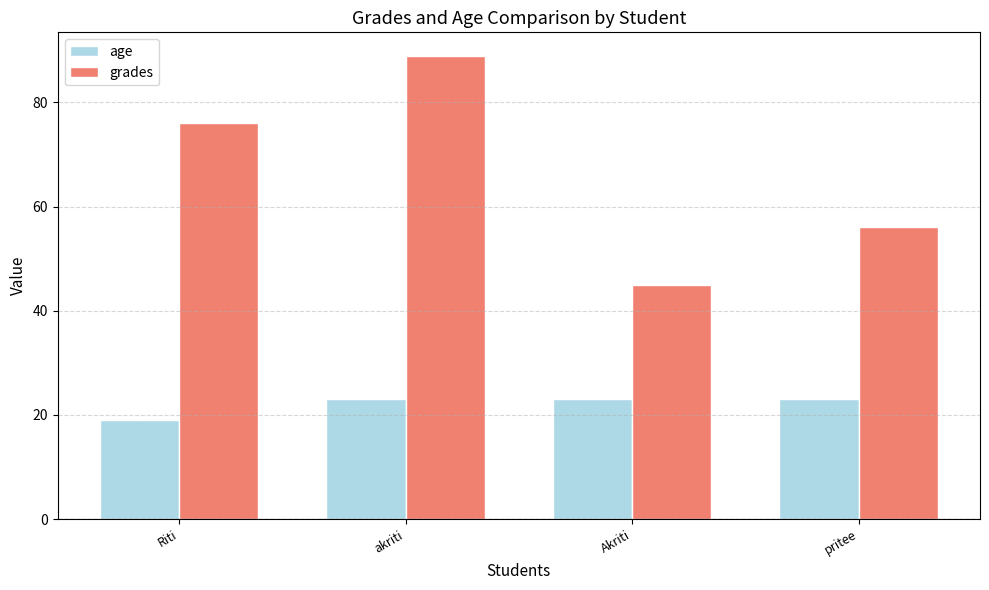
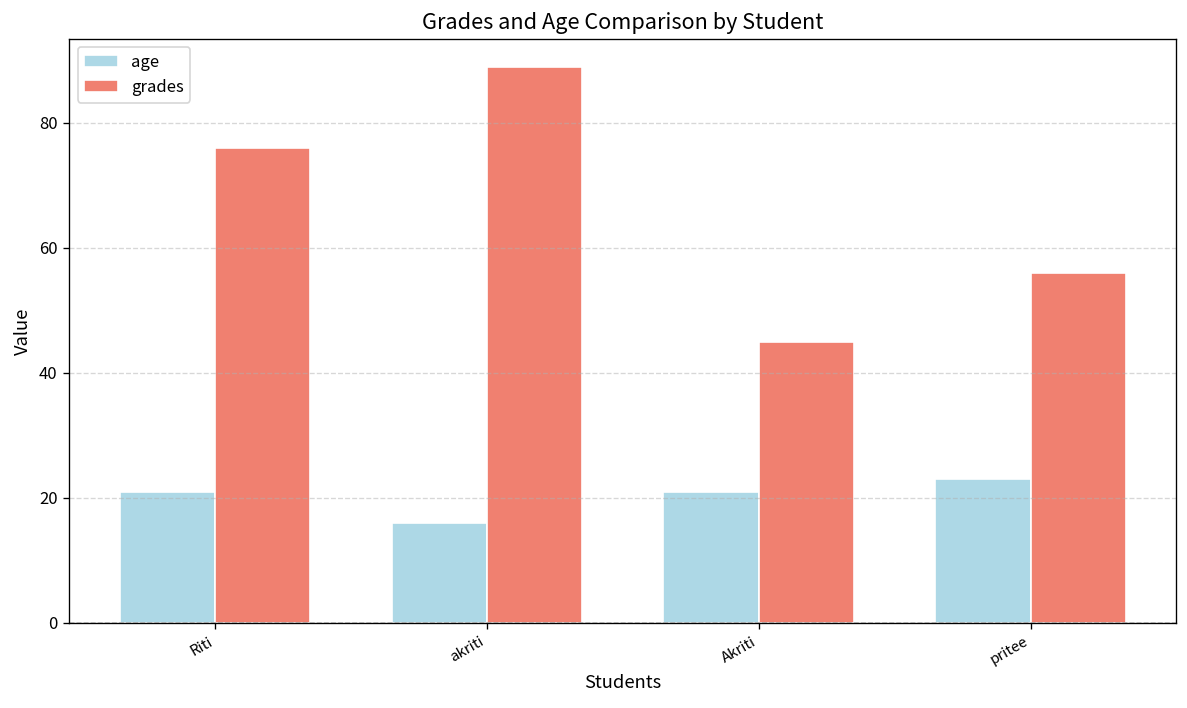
age, Riti: 19 -> 21
age, akriti: 23 -> 16
age, Akriti: 23 -> 21
